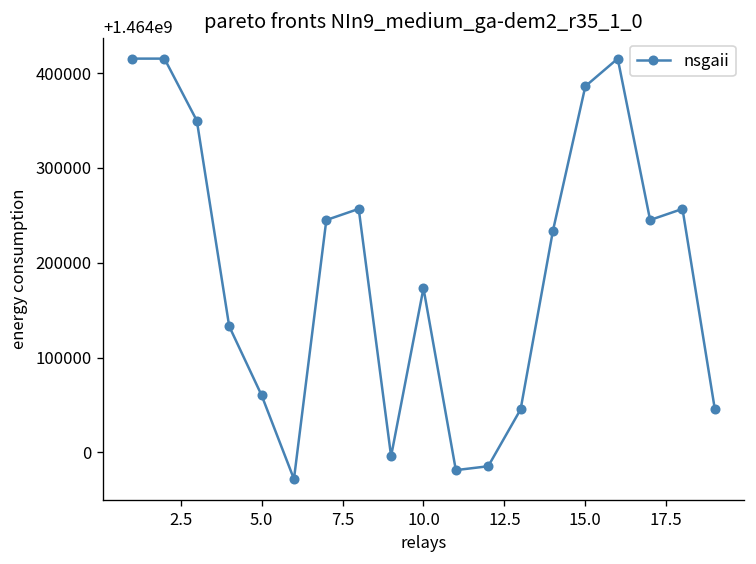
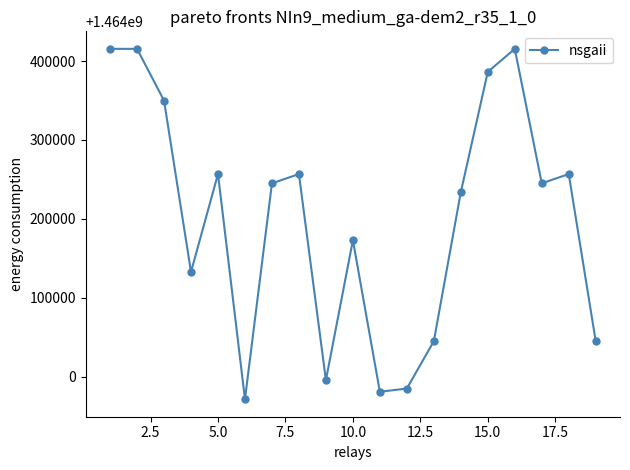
5.0: 1464060000 -> 1464260000
